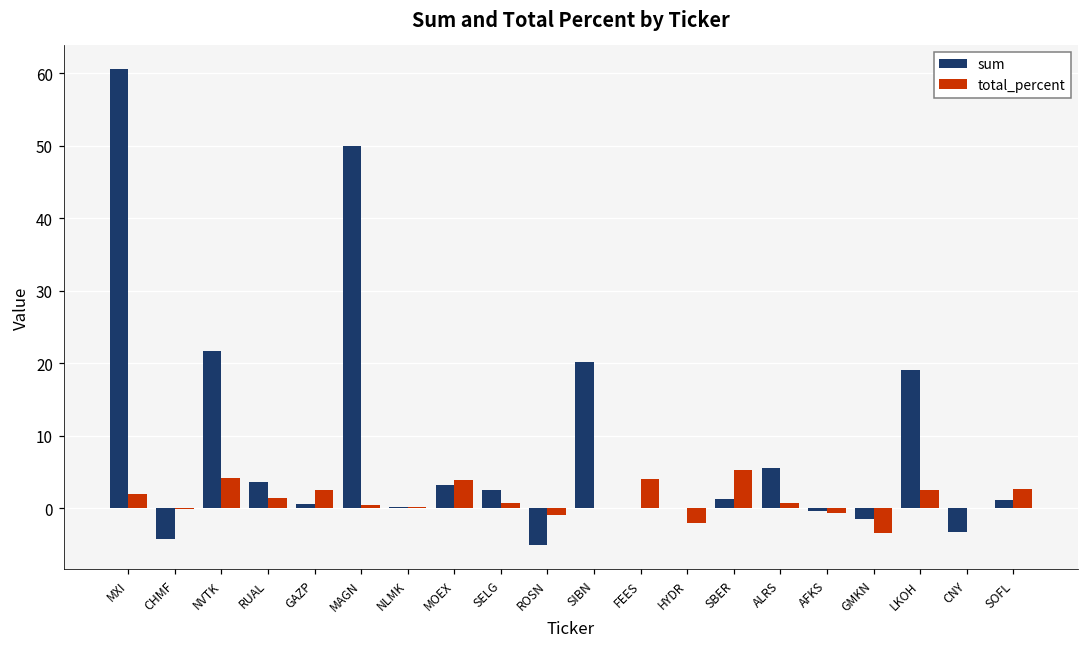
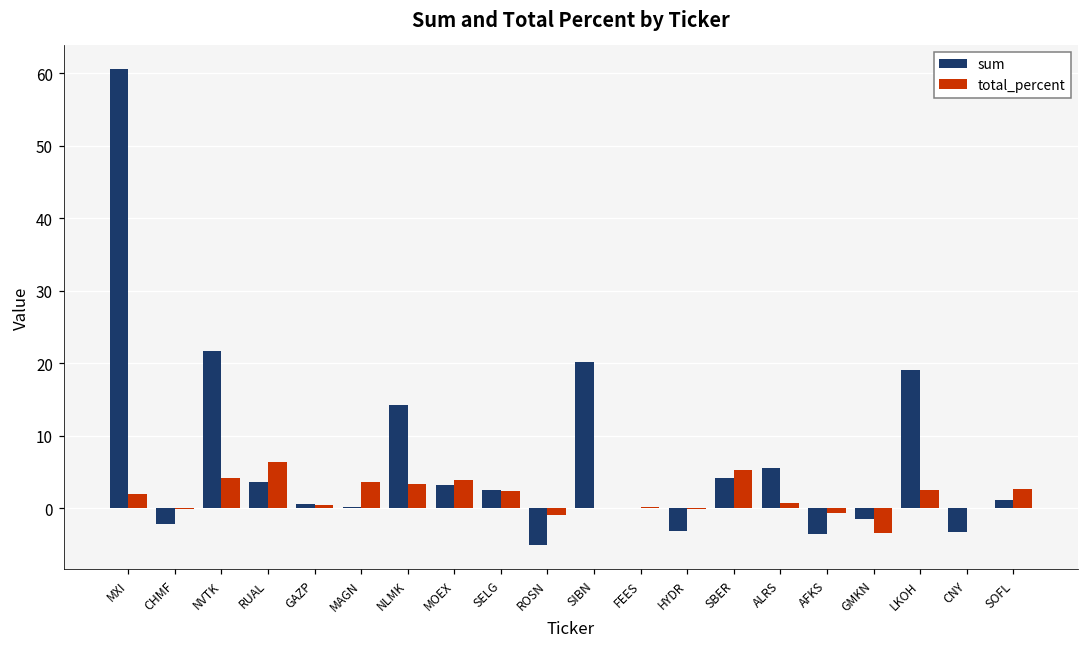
sum, CHMF: -4 -> -2
total_percent, RUAL: 1 -> 6
total_percent, GAZP: 3 -> 0
sum, MAGN: 50 -> 0
total_percent, MAGN: 0 -> 4
sum, NLMK: 0 -> 14
total_percent, NLMK: 0 -> 3
total_percent, SELG: 1 -> 2
total_percent, FEES: 4 -> 0
sum, HYDR: 0 -> -3
total_percent, HYDR: -2 -> 0
sum, SBER: 1 -> 4
sum, AFKS: 0 -> -4
